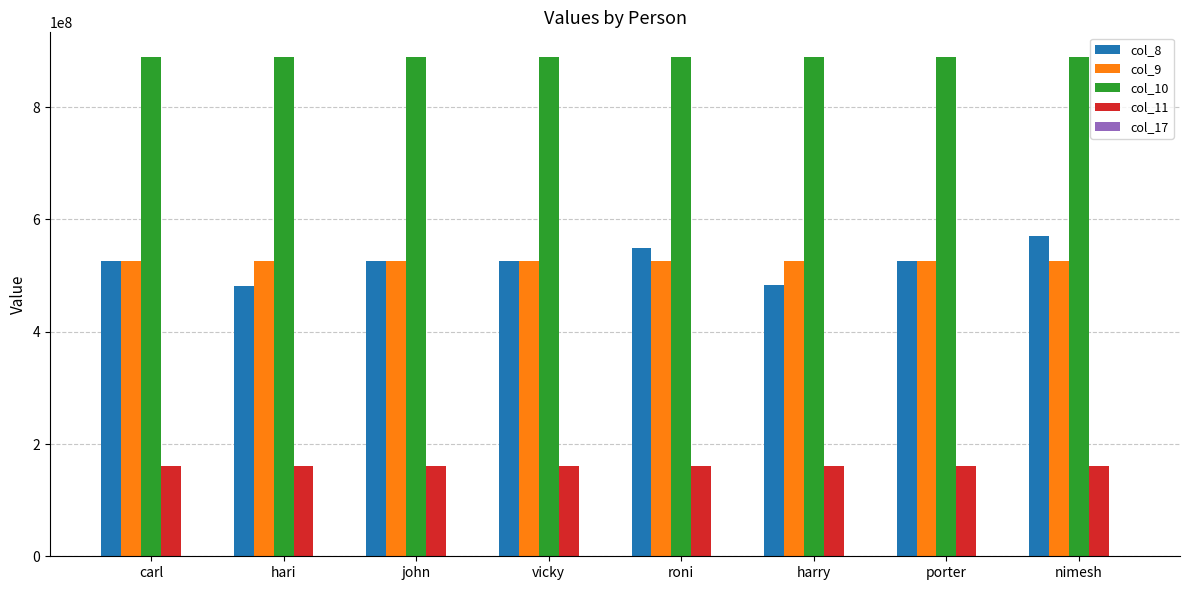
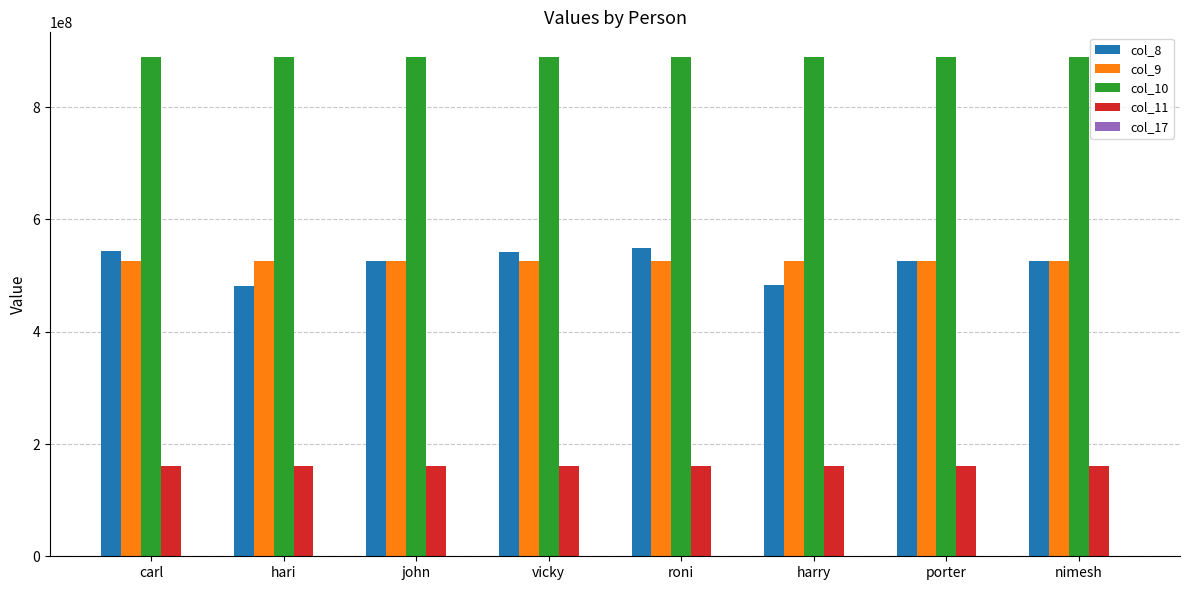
col_8, carl: 530000000 -> 540000000
col_8, vicky: 530000000 -> 540000000
col_8, nimesh: 570000000 -> 530000000
